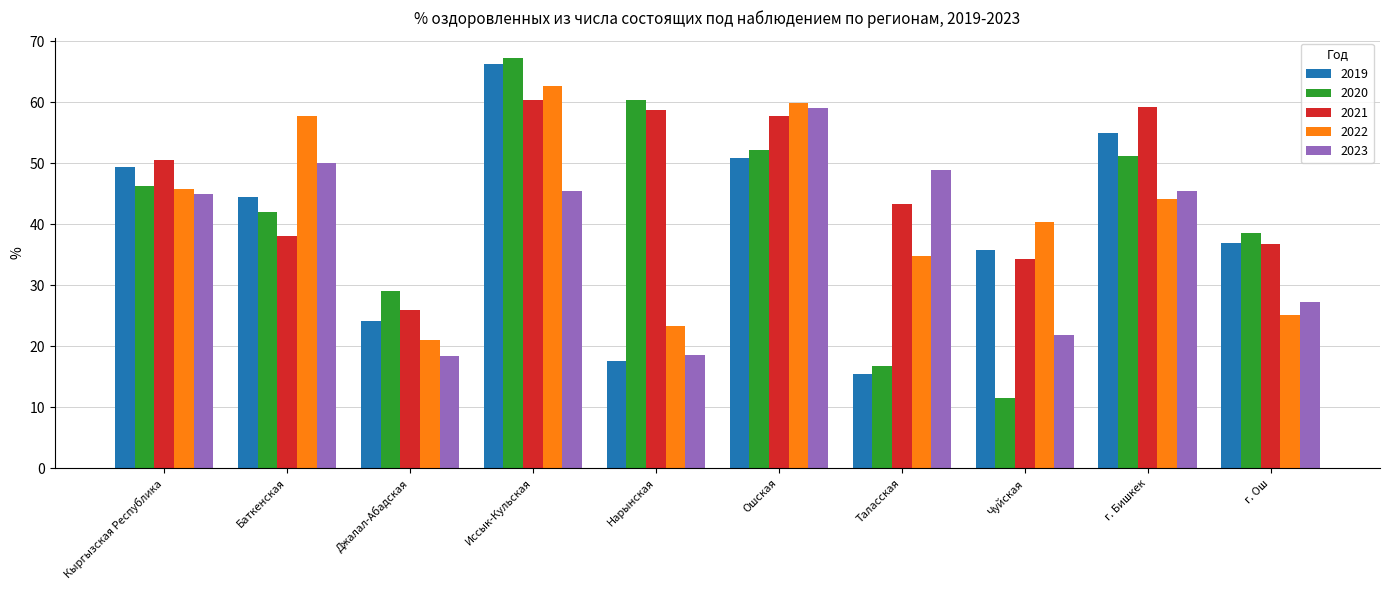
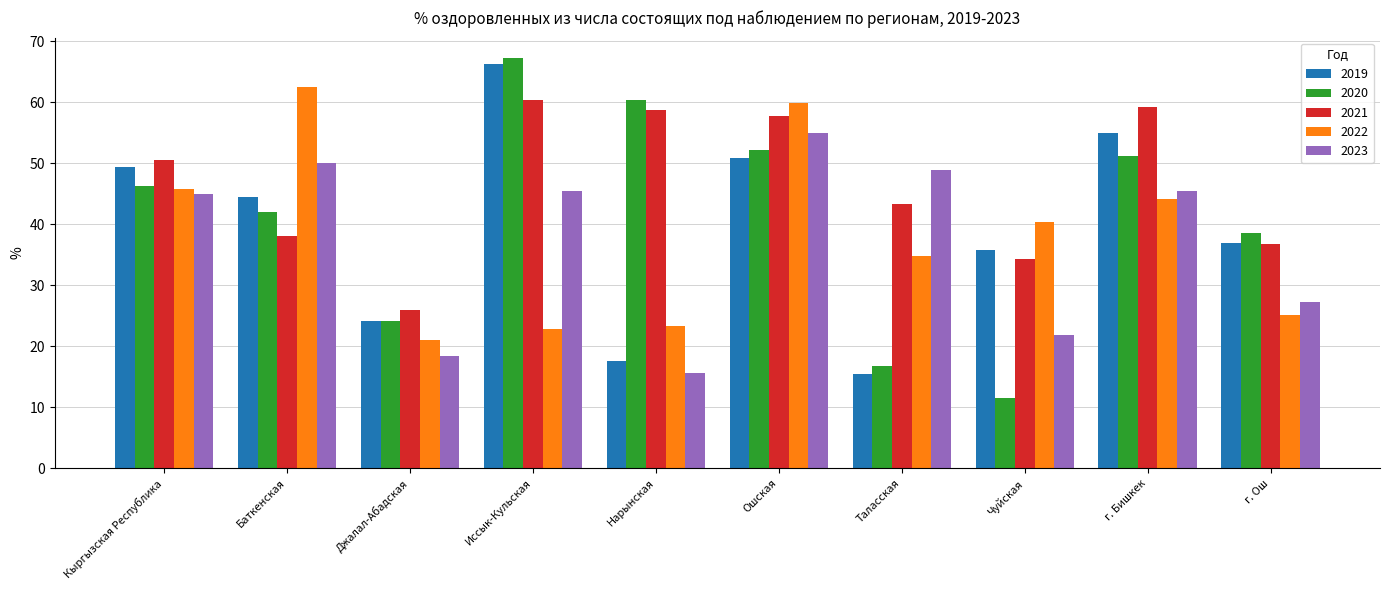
2022, Баткенская: 58 -> 62
2020, Джалал-Абадская: 29 -> 24
2022, Иссык-Кульская: 63 -> 23
2023, Нарынская: 19 -> 16
2023, Ошская: 59 -> 55
